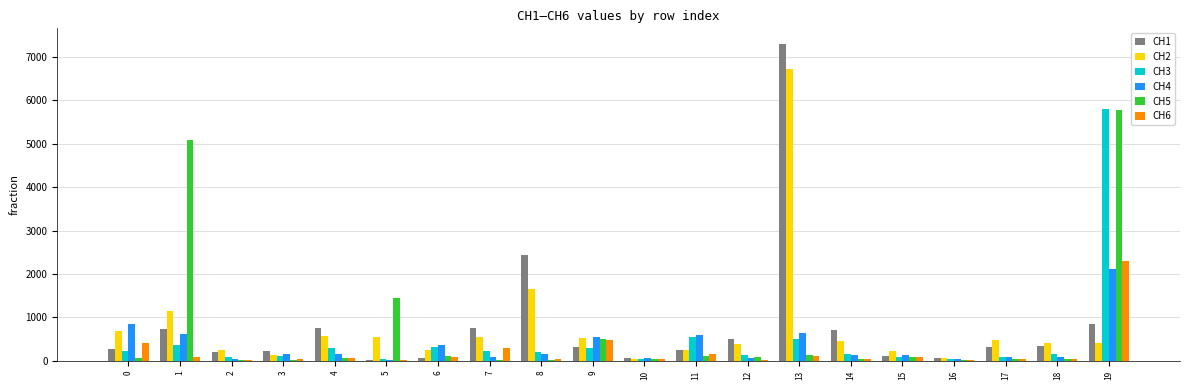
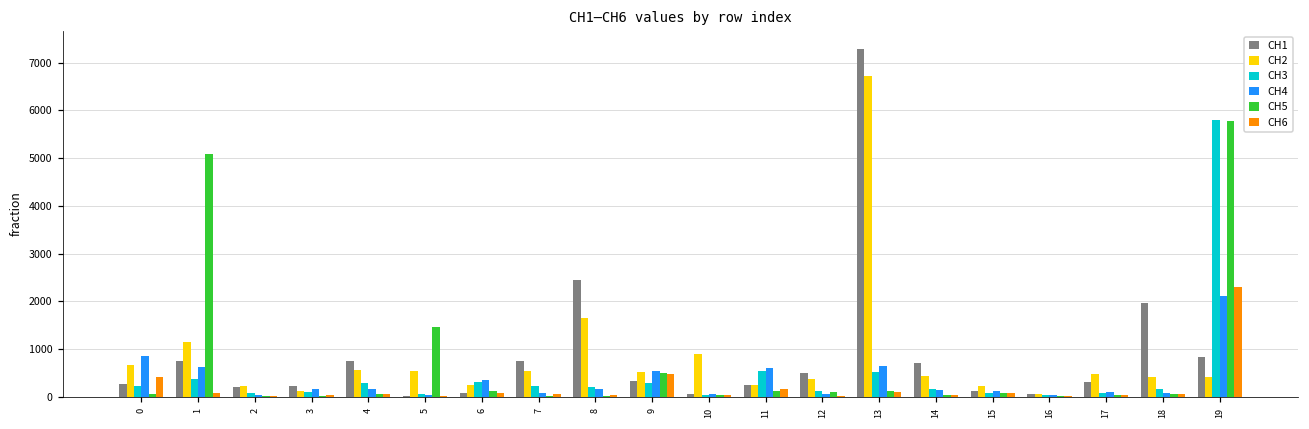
CH6, 7: 300 -> 100
CH2, 10: 0 -> 900
CH1, 18: 300 -> 2000
